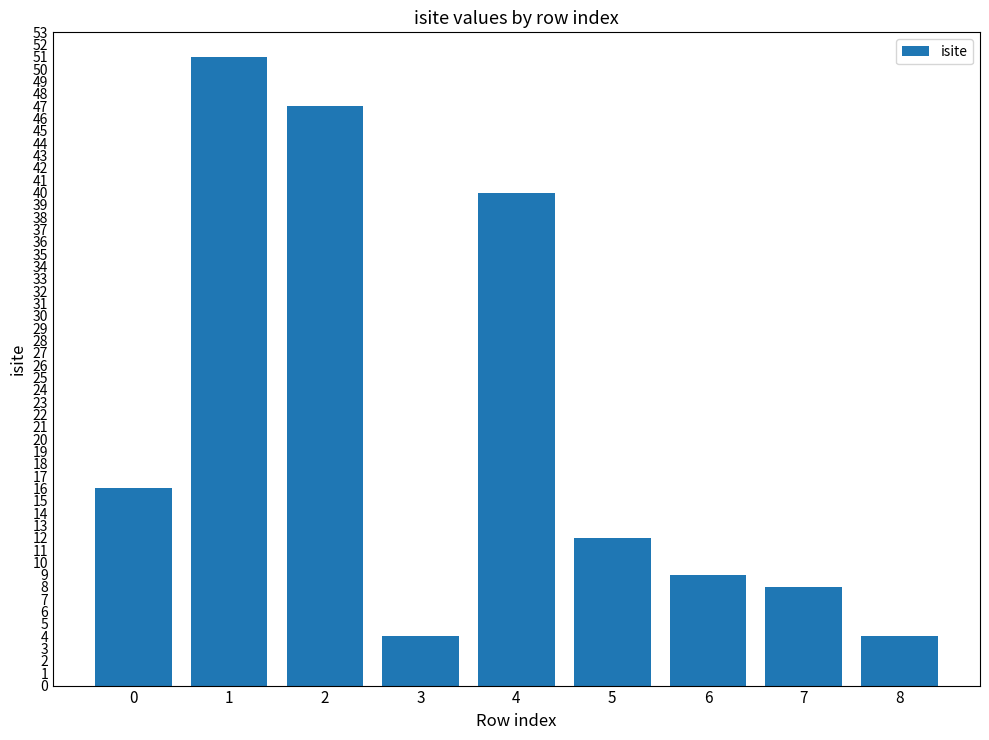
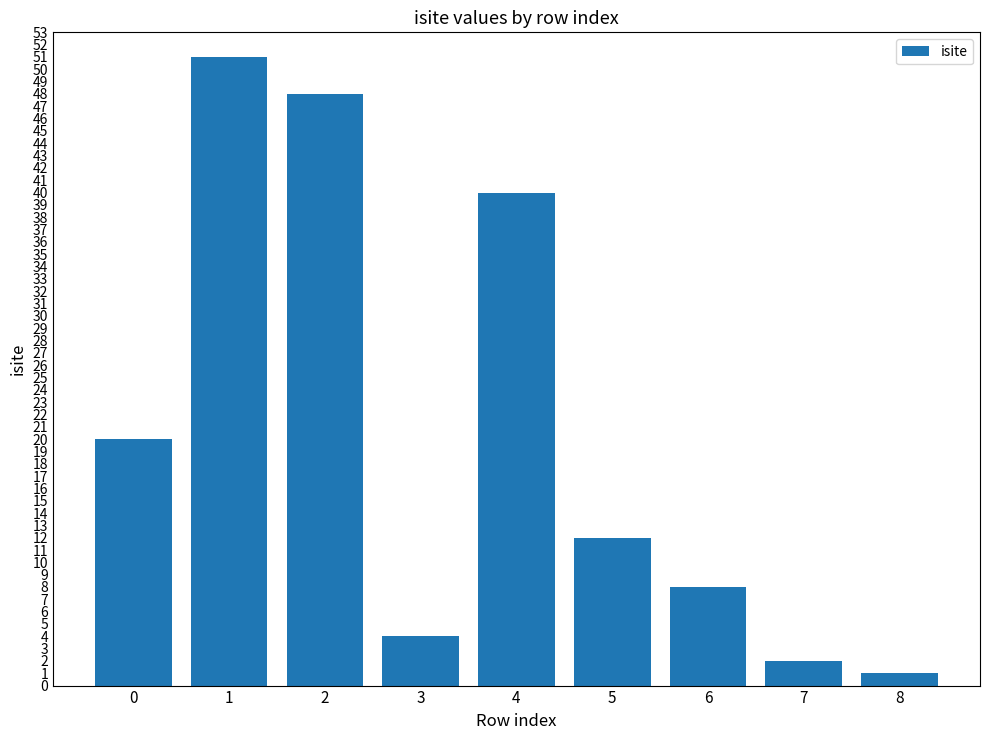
0: 16 -> 20
2: 47 -> 48
6: 9 -> 8
7: 8 -> 2
8: 4 -> 1
